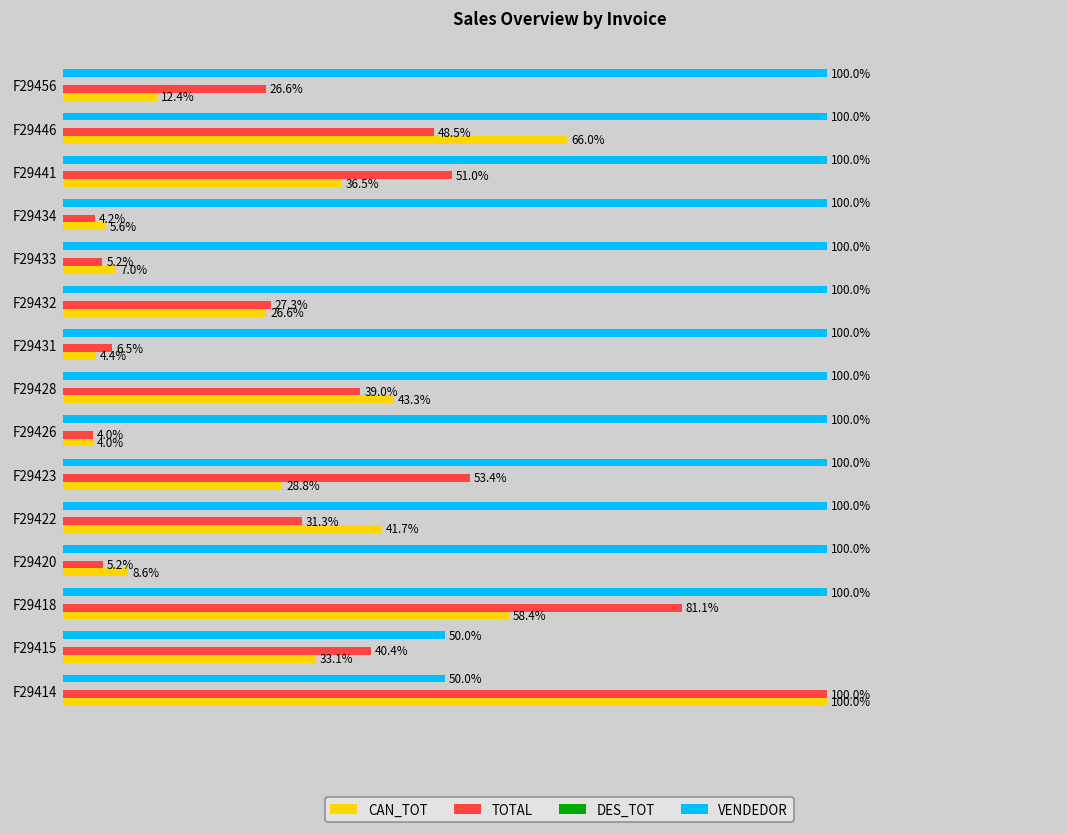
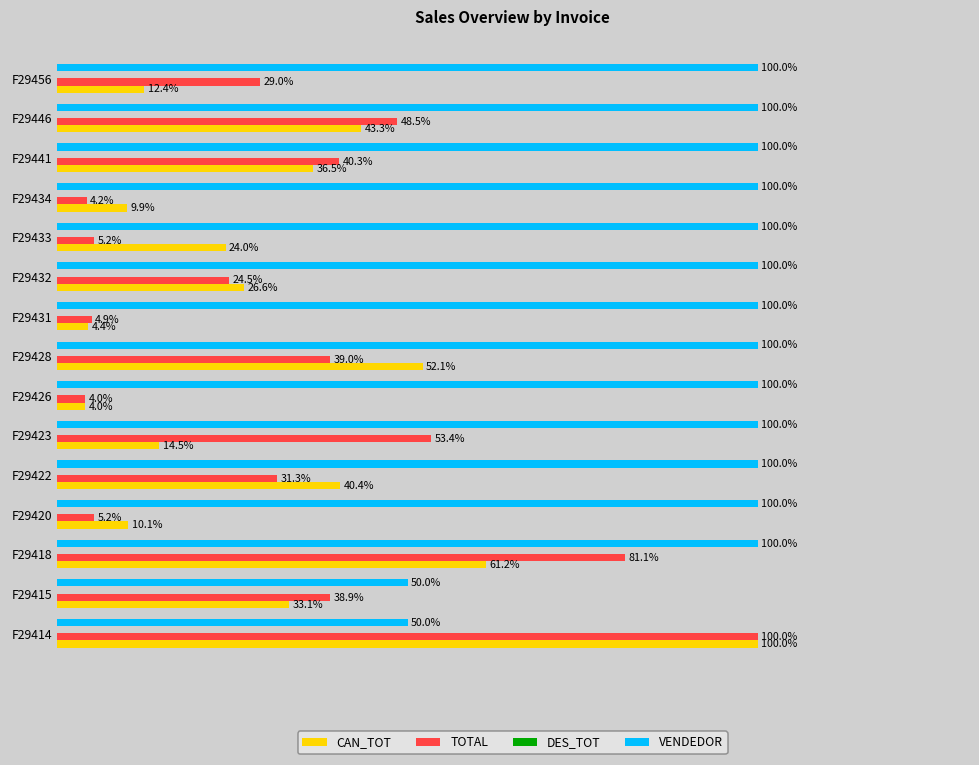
TOTAL, F29456: 26.6% -> 29.0%
CAN_TOT, F29446: 66.0% -> 43.3%
TOTAL, F29441: 51.0% -> 40.3%
CAN_TOT, F29434: 5.6% -> 9.9%
CAN_TOT, F29433: 7.0% -> 24.0%
TOTAL, F29432: 27.3% -> 24.5%
TOTAL, F29431: 6.5% -> 4.9%
CAN_TOT, F29428: 43.3% -> 52.1%
CAN_TOT, F29423: 28.8% -> 14.5%
CAN_TOT, F29422: 41.7% -> 40.4%
CAN_TOT, F29420: 8.6% -> 10.1%
CAN_TOT, F29418: 58.4% -> 61.2%
TOTAL, F29415: 40.4% -> 38.9%
